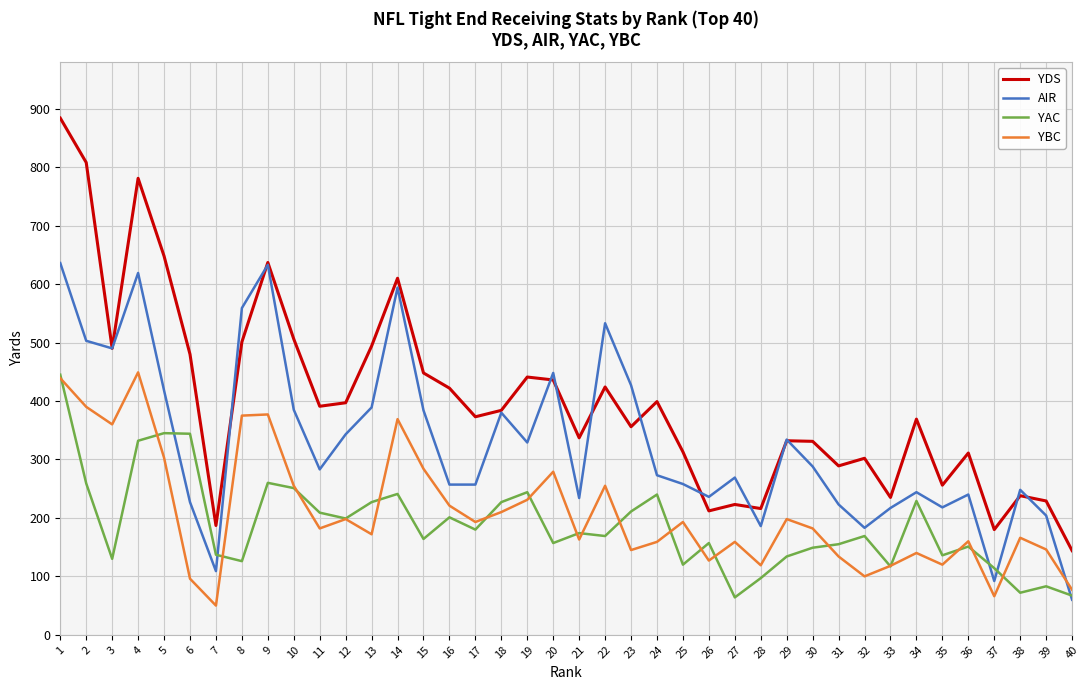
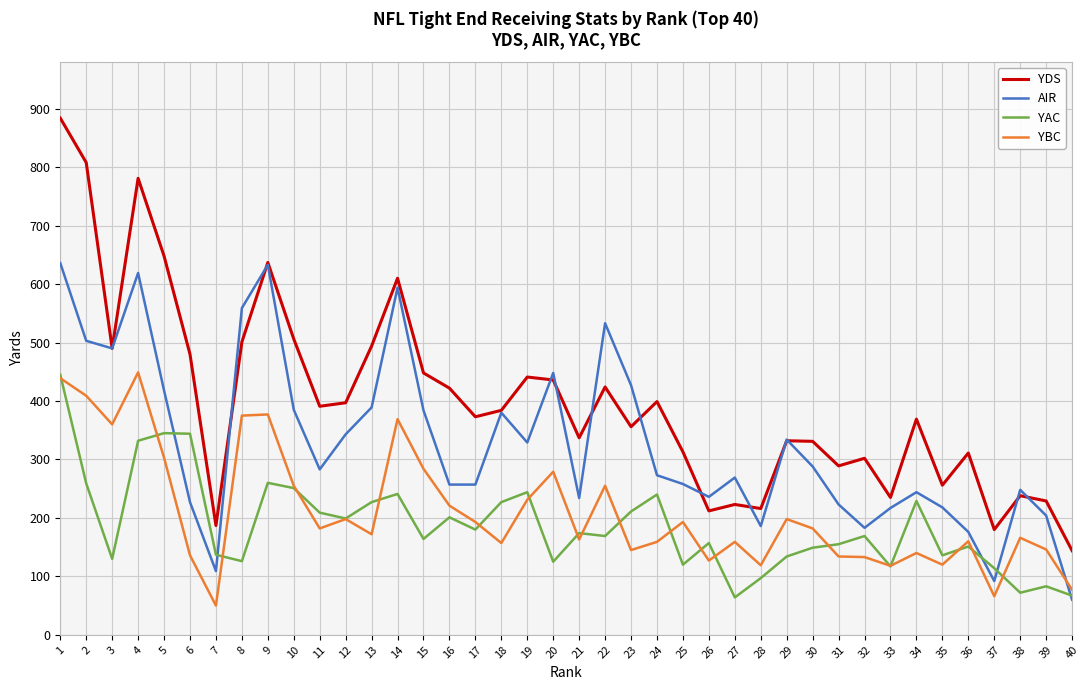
YBC, 2: 390 -> 410
YBC, 6: 100 -> 140
YBC, 18: 210 -> 160
YAC, 20: 160 -> 130
YBC, 32: 100 -> 130
AIR, 36: 240 -> 180
